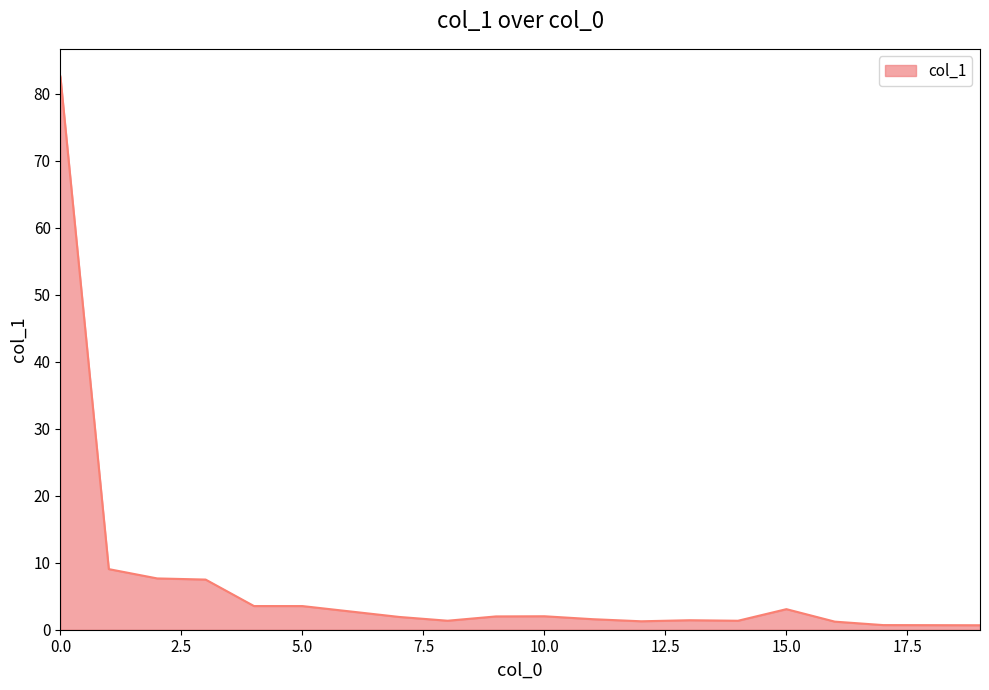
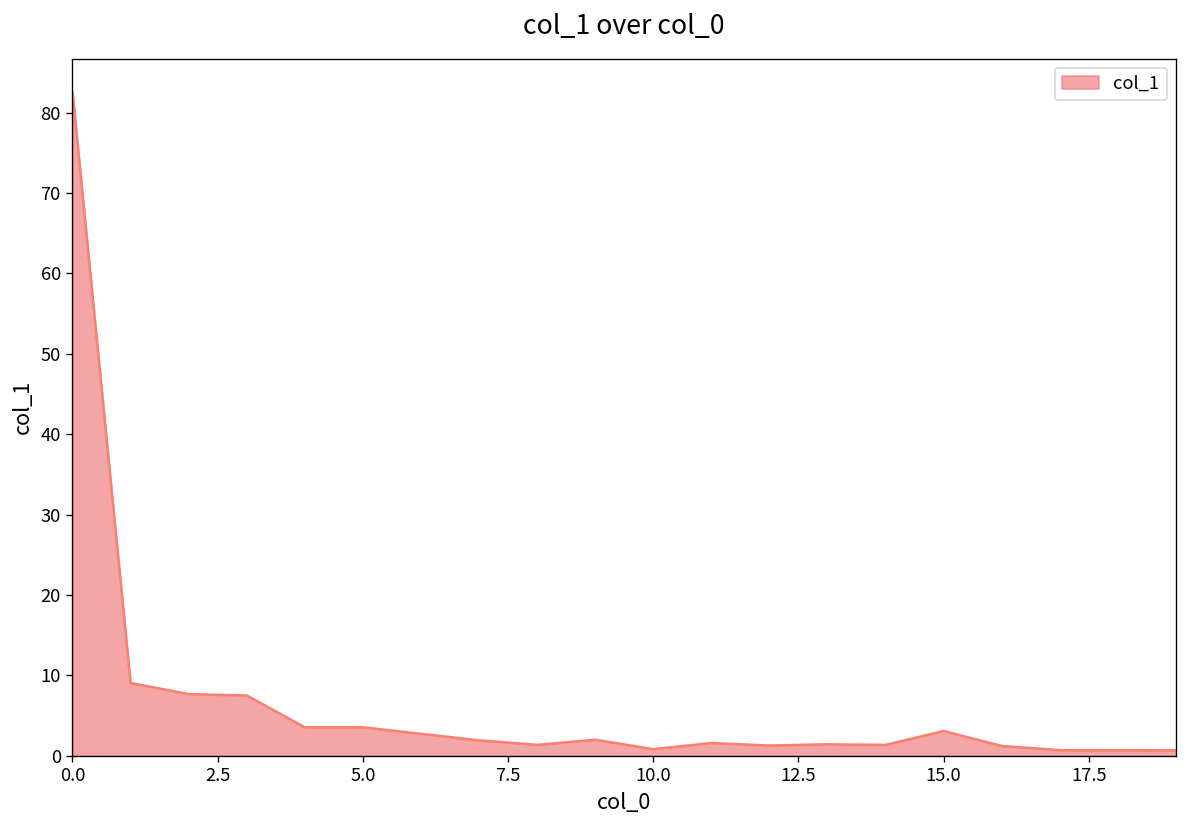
10.0: 2 -> 1
